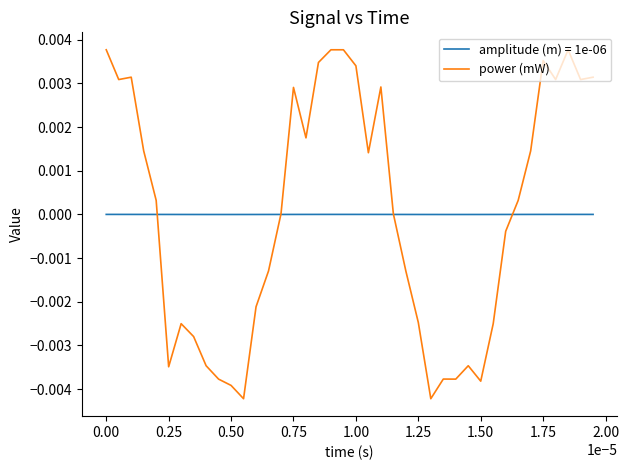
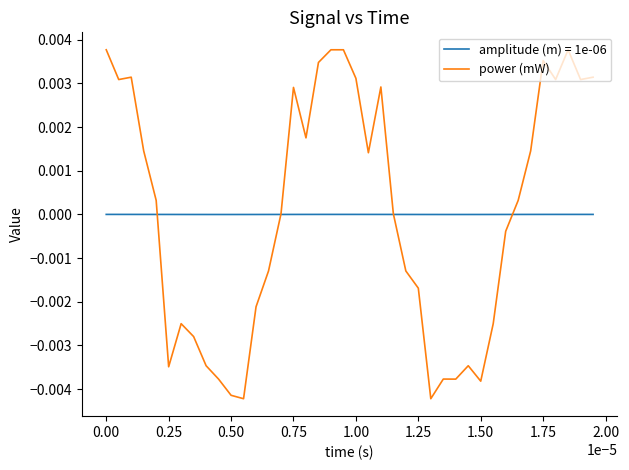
power (mW), 0.50: -0.0039 -> -0.0041
power (mW), 1.00: 0.0034 -> 0.0031
power (mW), 1.25: -0.0025 -> -0.0017
